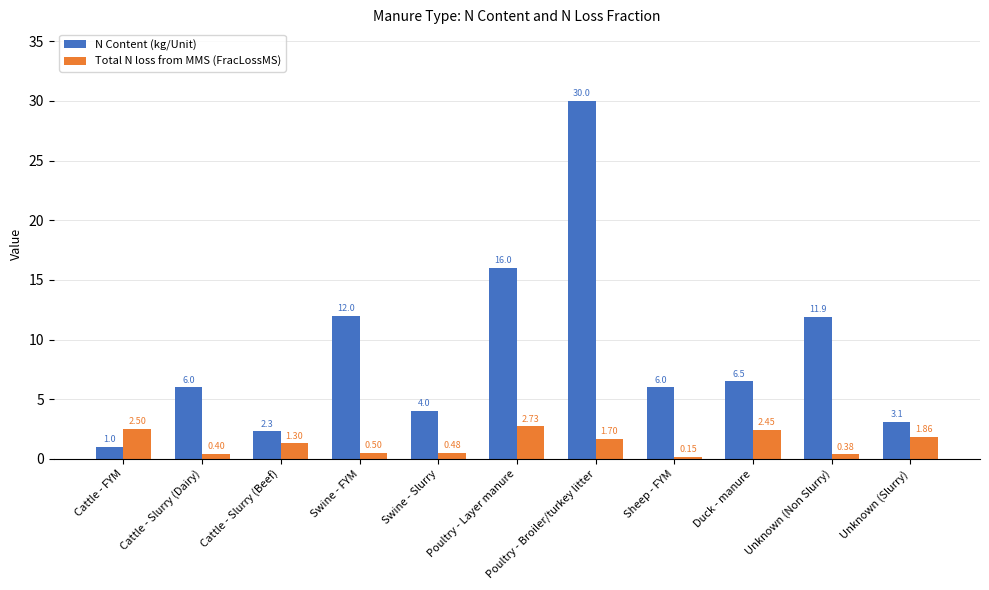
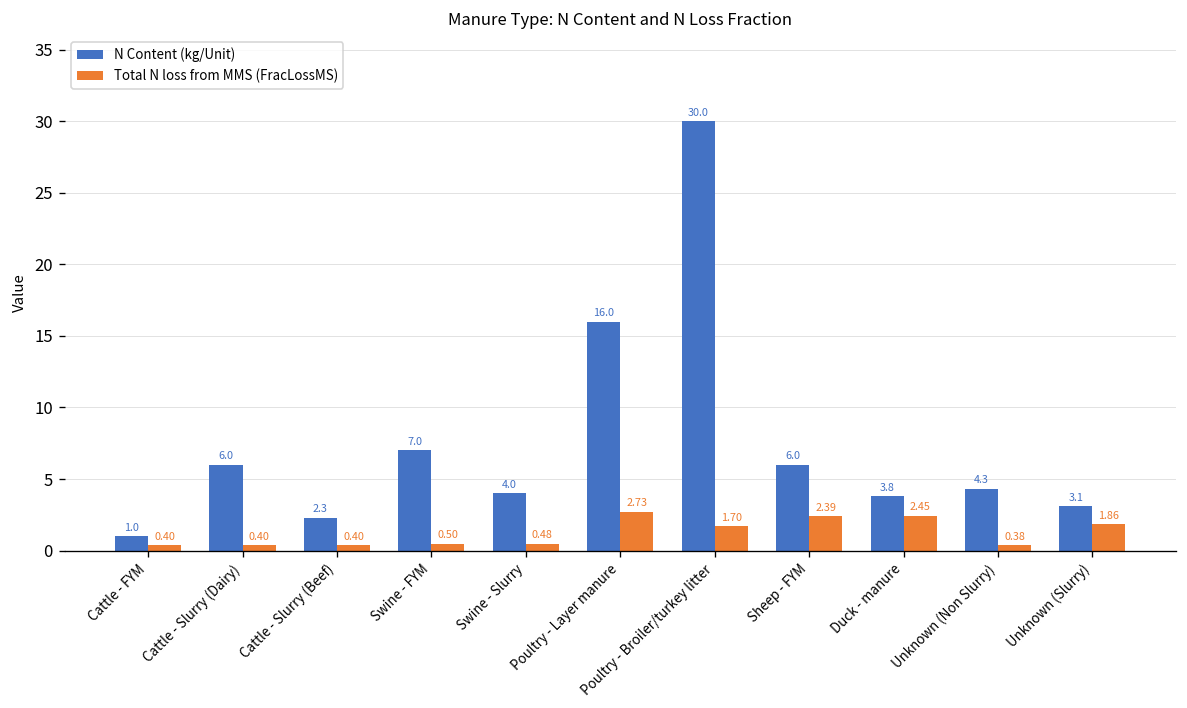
Total N loss from MMS (FracLossMS), Cattle - FYM: 2.50 -> 0.40
Total N loss from MMS (FracLossMS), Cattle - Slurry (Beef): 1.30 -> 0.40
N Content (kg/Unit), Swine - FYM: 12.0 -> 7.0
Total N loss from MMS (FracLossMS), Sheep - FYM: 0.15 -> 2.39
N Content (kg/Unit), Duck - manure: 6.5 -> 3.8
N Content (kg/Unit), Unknown (Non Slurry): 11.9 -> 4.3
